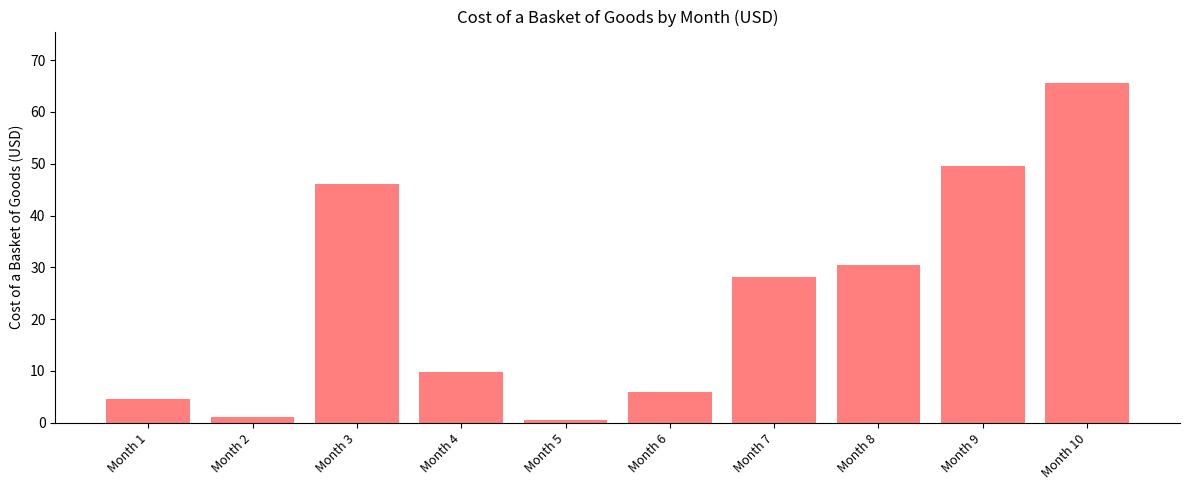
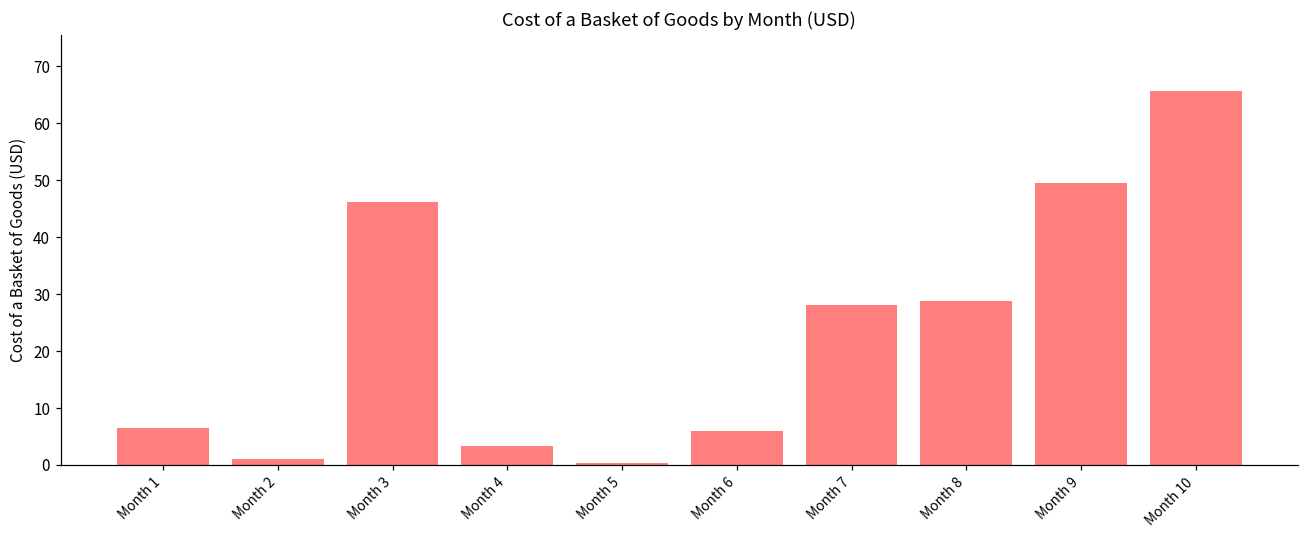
Month 1: 5 -> 7
Month 4: 10 -> 3
Month 8: 30 -> 29
